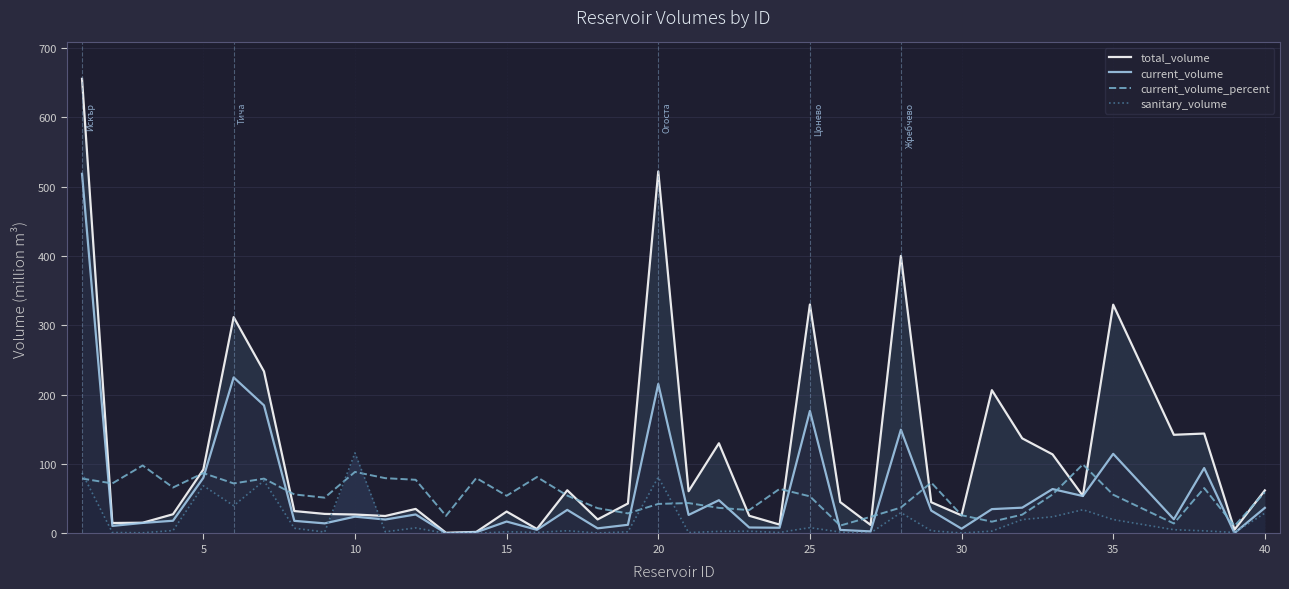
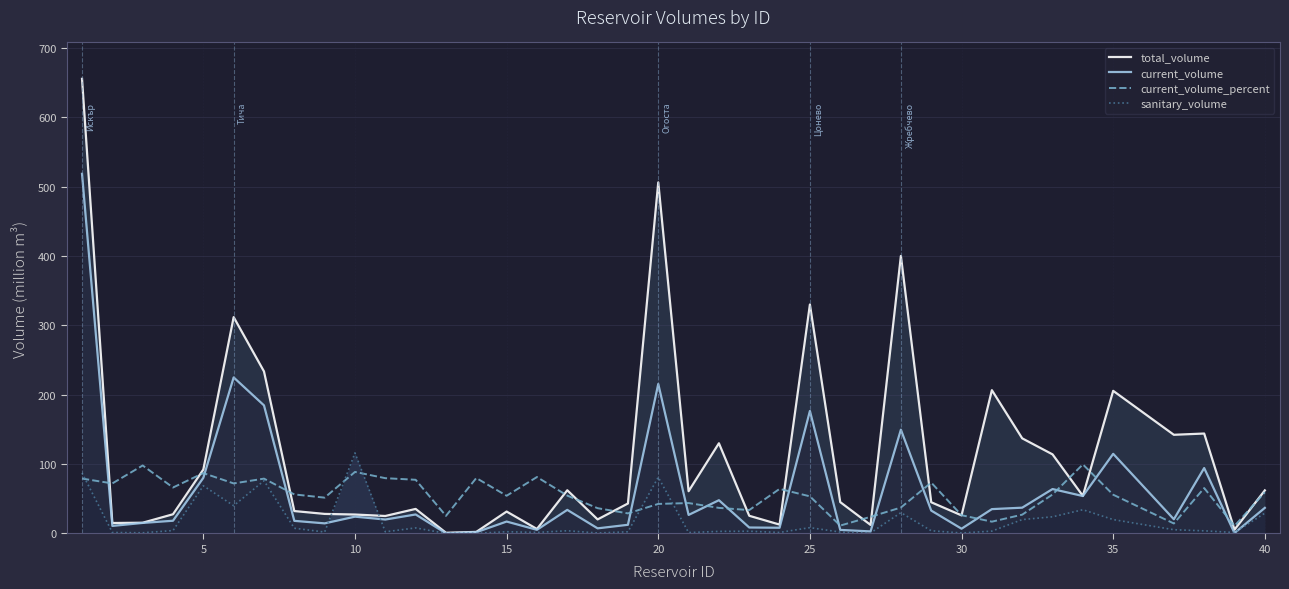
total_volume, 20: 520 -> 510
total_volume, 35: 330 -> 210
